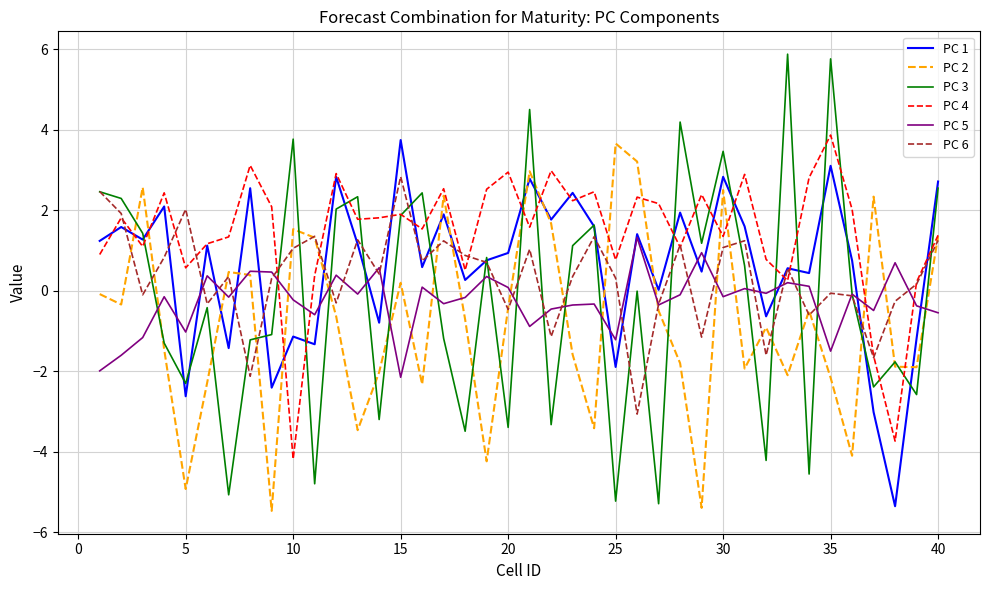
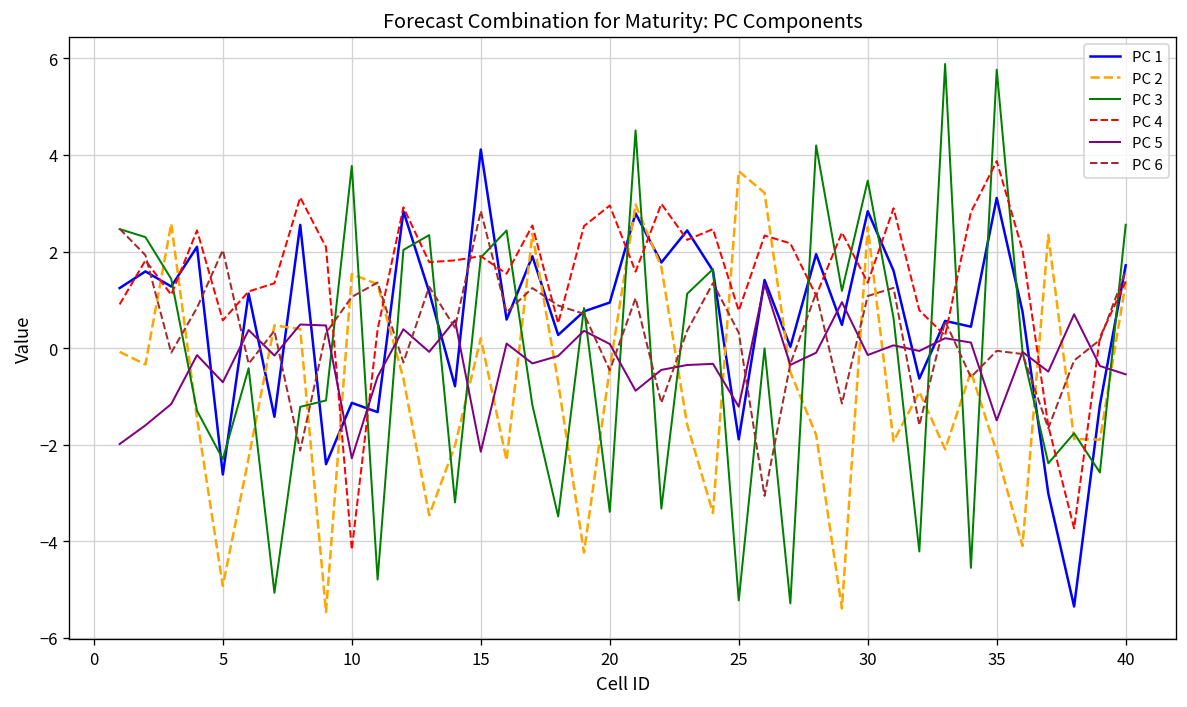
PC 5, 5: -1.0 -> -0.7
PC 5, 10: -0.2 -> -2.3
PC 1, 15: 3.7 -> 4.1
PC 1, 40: 2.7 -> 1.7
PC 6, 40: 1.3 -> 1.6
